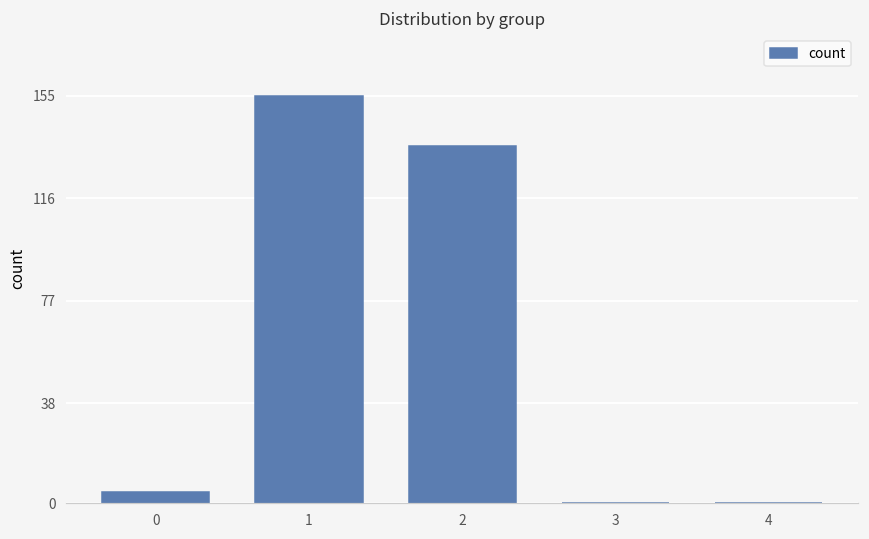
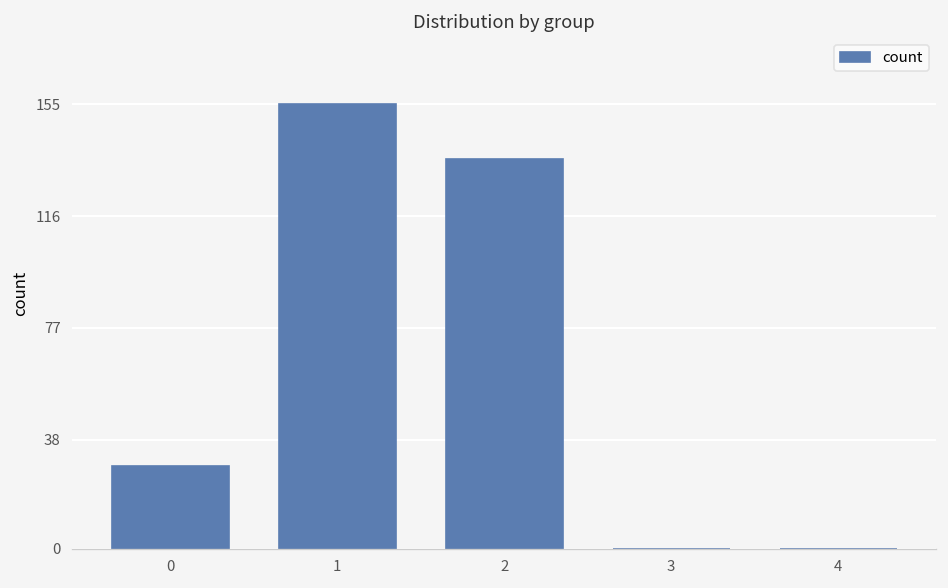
0: 4 -> 29
